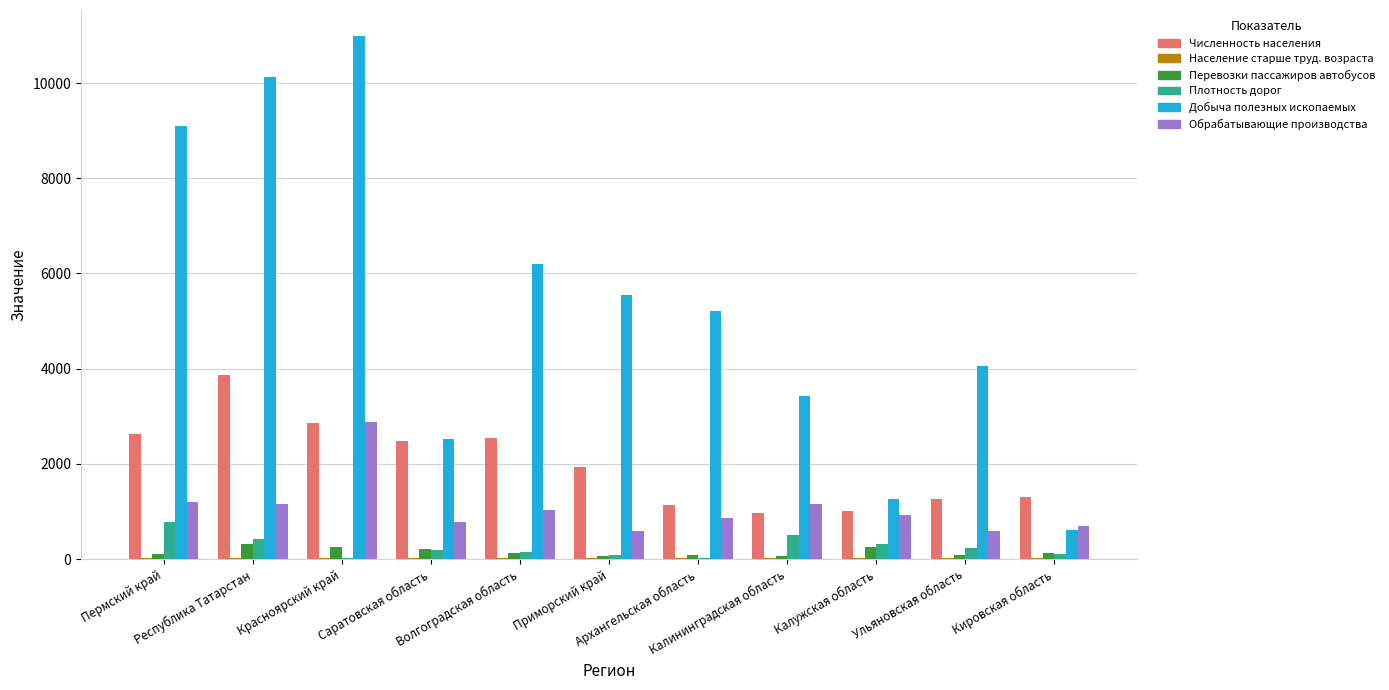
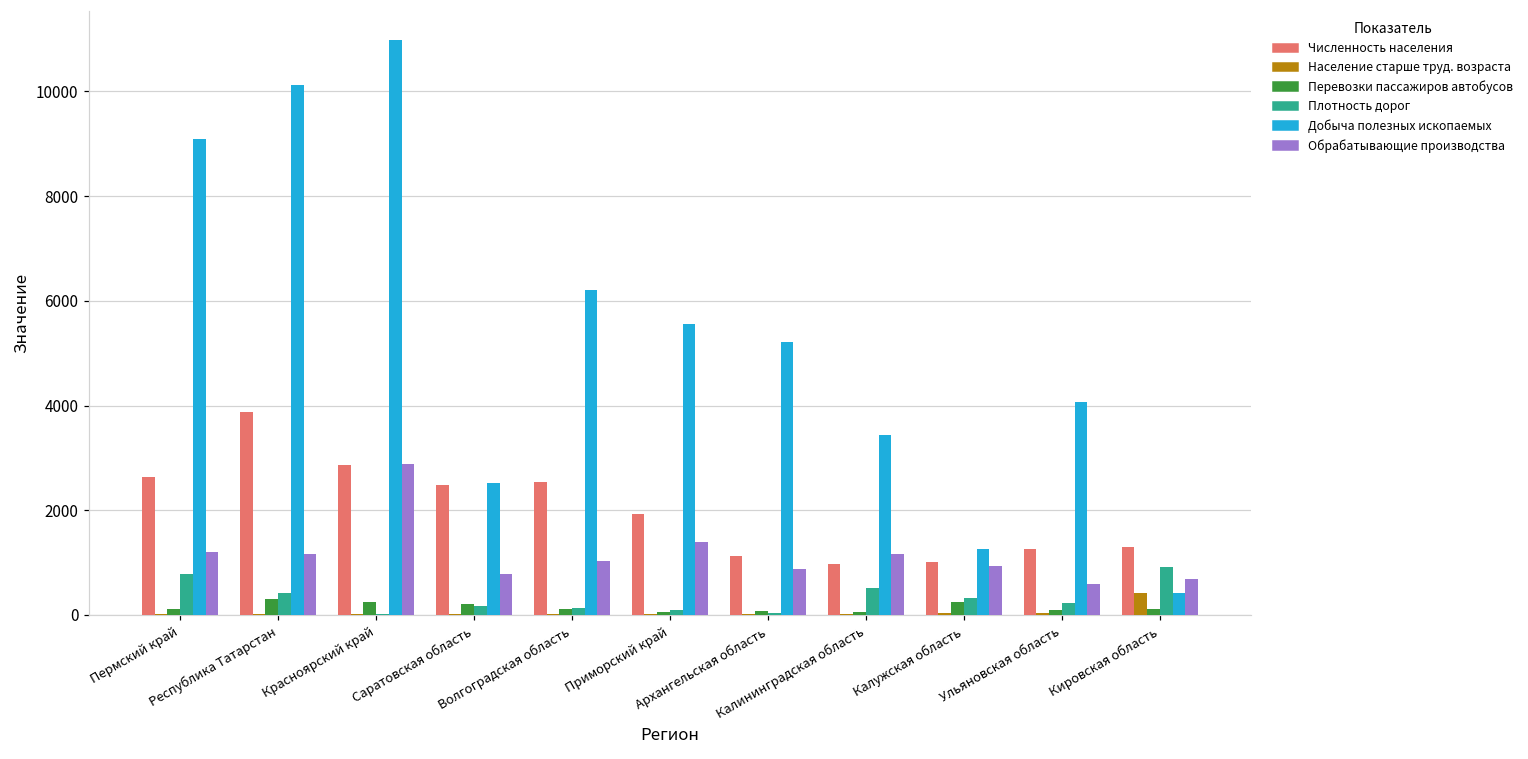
Обрабатывающие производства, Приморский край: 600 -> 1400
Население старше труд. возраста, Кировская область: 0 -> 400
Плотность дорог, Кировская область: 100 -> 900
Добыча полезных ископаемых, Кировская область: 600 -> 400
